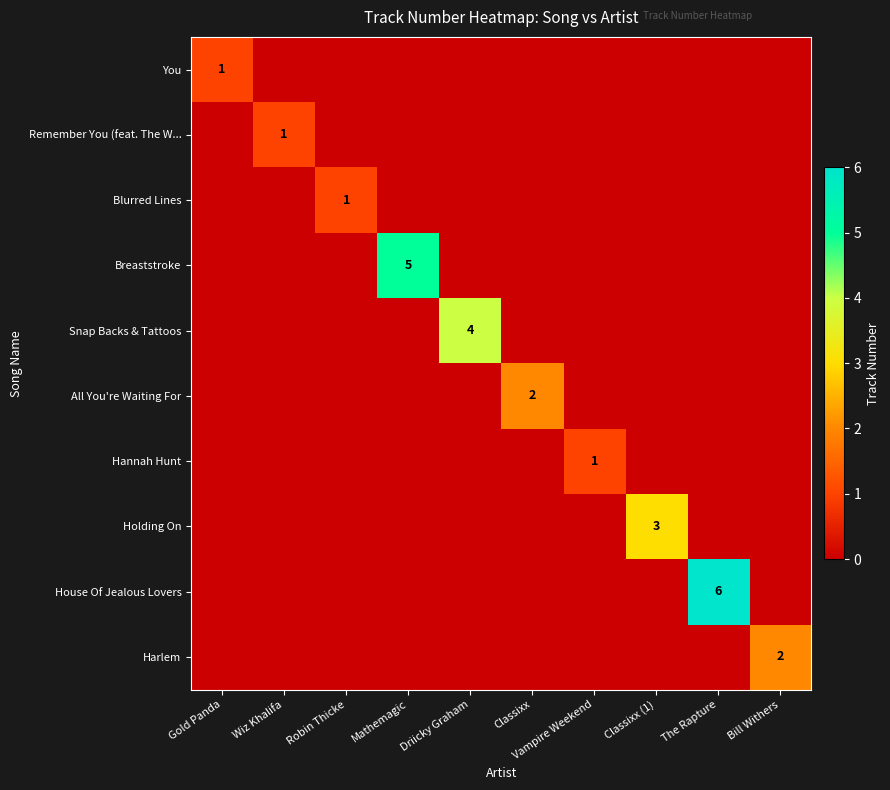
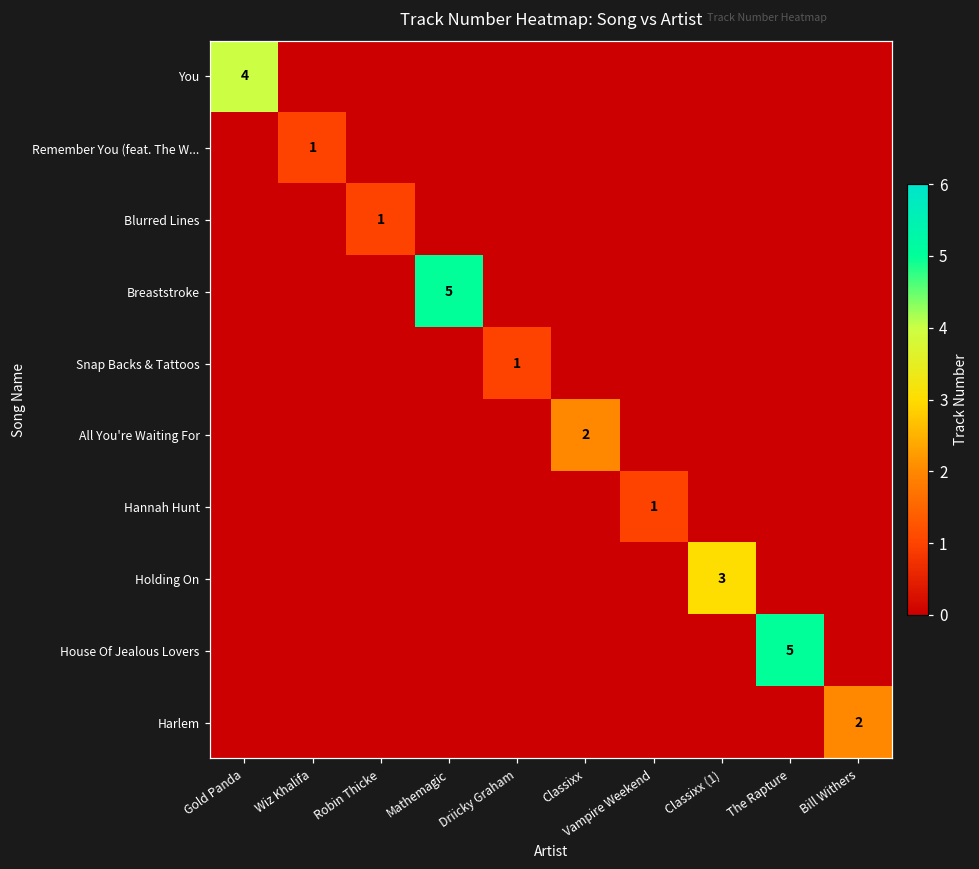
You, Gold Panda: 1 -> 4
Snap Backs & Tattoos, Driicky Graham: 4 -> 1
House Of Jealous Lovers, The Rapture: 6 -> 5
